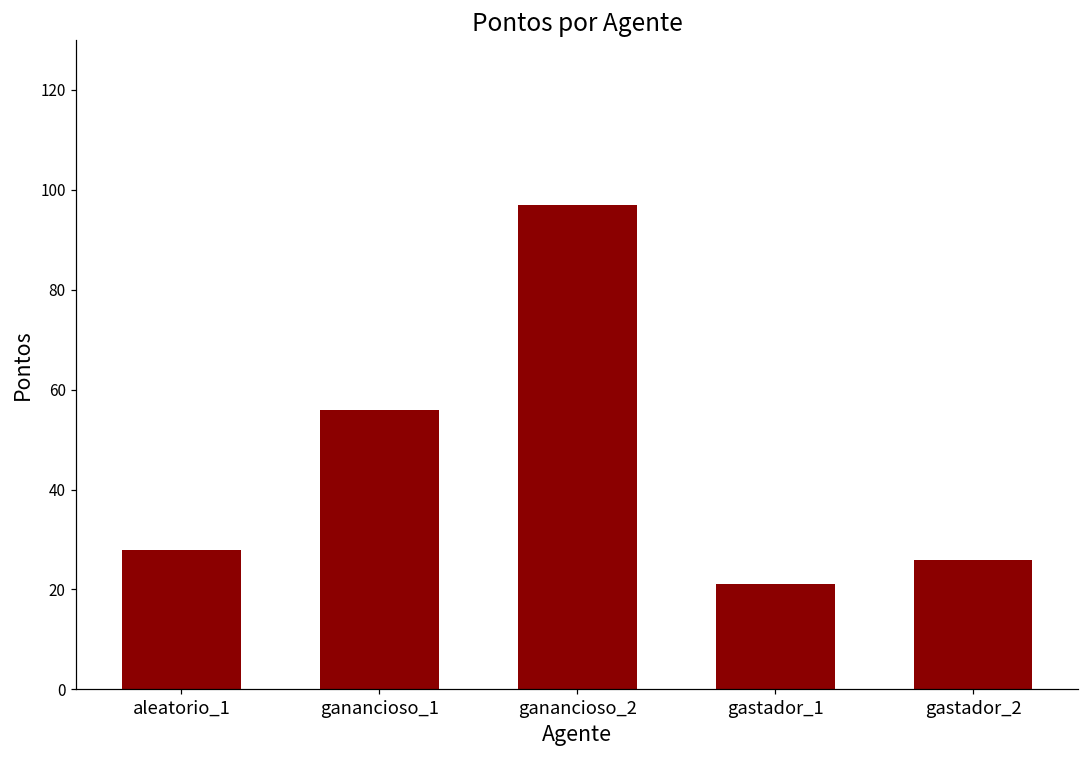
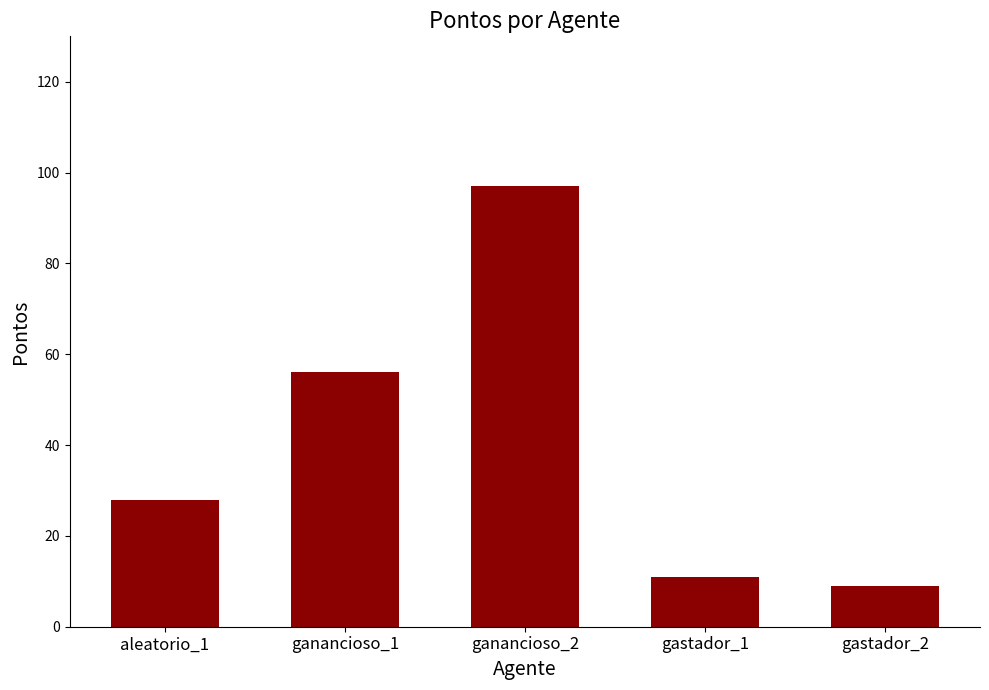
gastador_1: 21 -> 11
gastador_2: 26 -> 9
